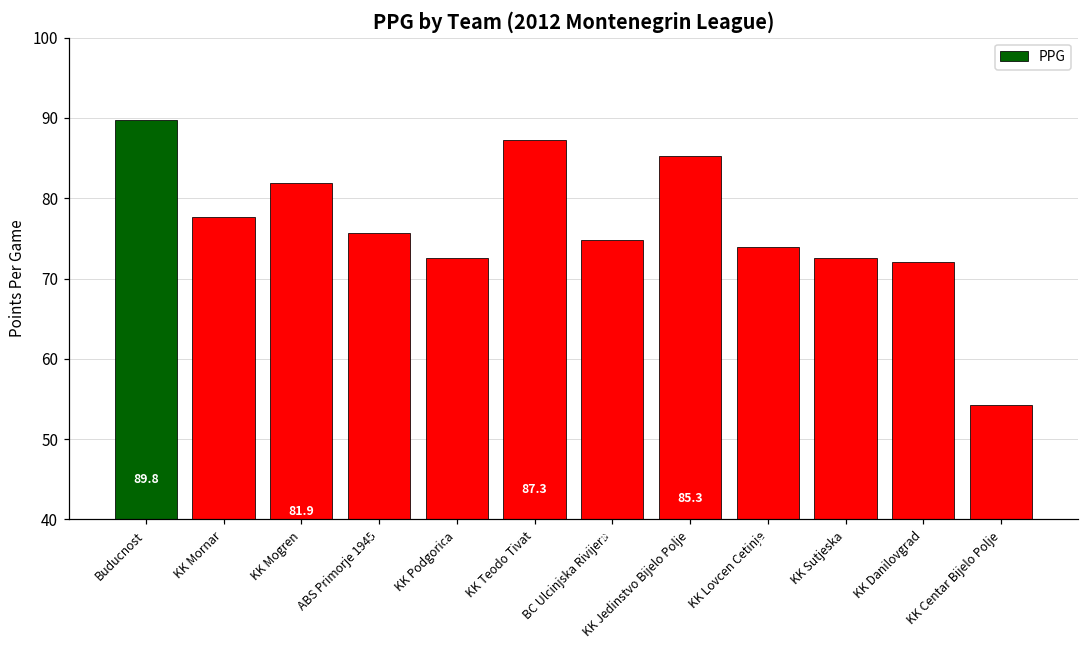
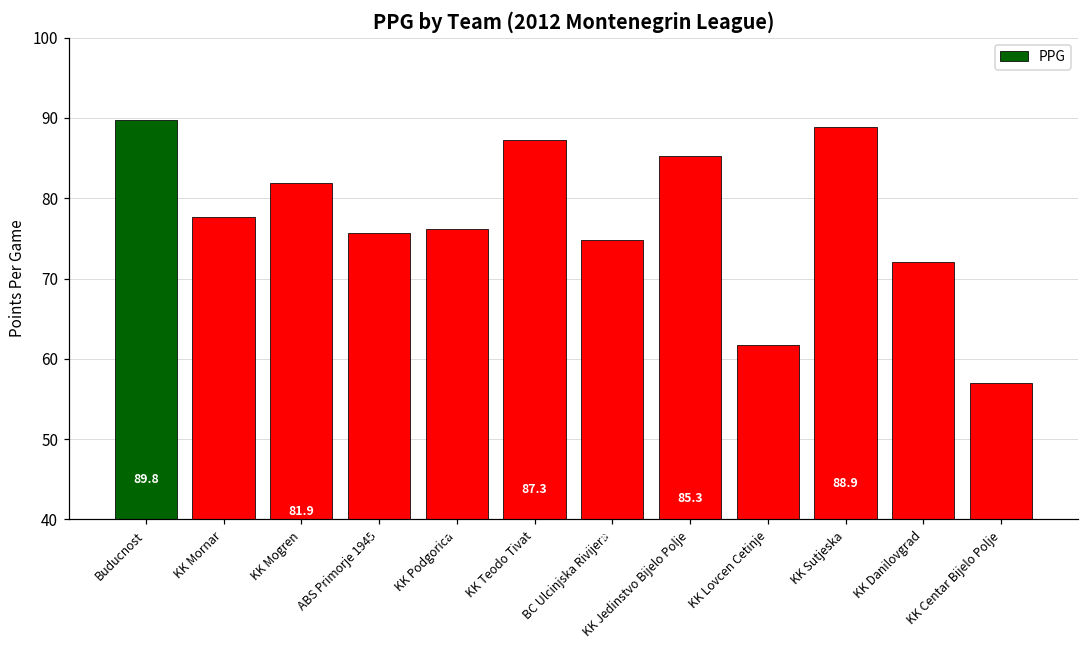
KK Podgorica: 73 -> 76
KK Lovcen Cetinje: 74 -> 62
KK Sutjeska: 73 -> 89
KK Centar Bijelo Polje: 54 -> 57
